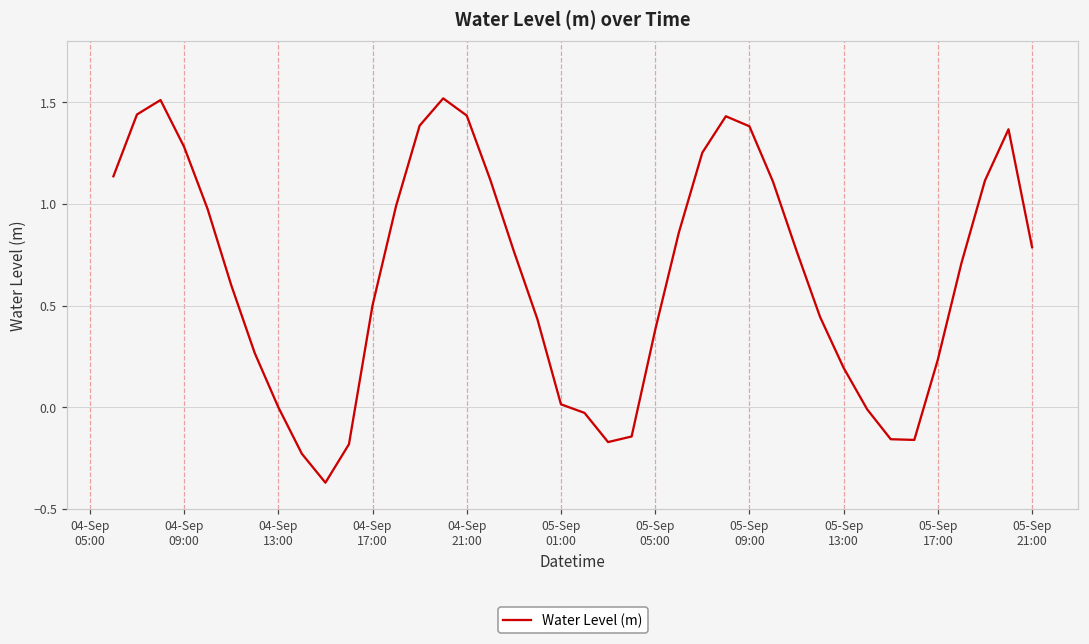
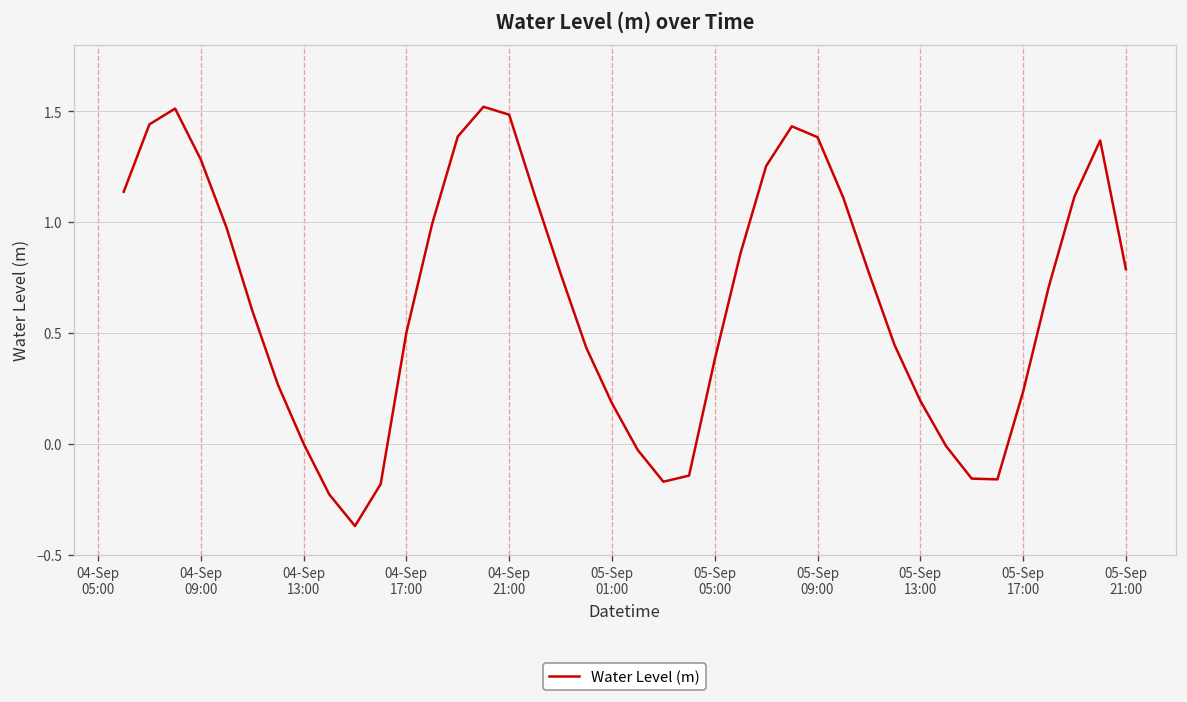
04-Sep 21:00: 1.44 -> 1.48
05-Sep 01:00: 0.01 -> 0.18
